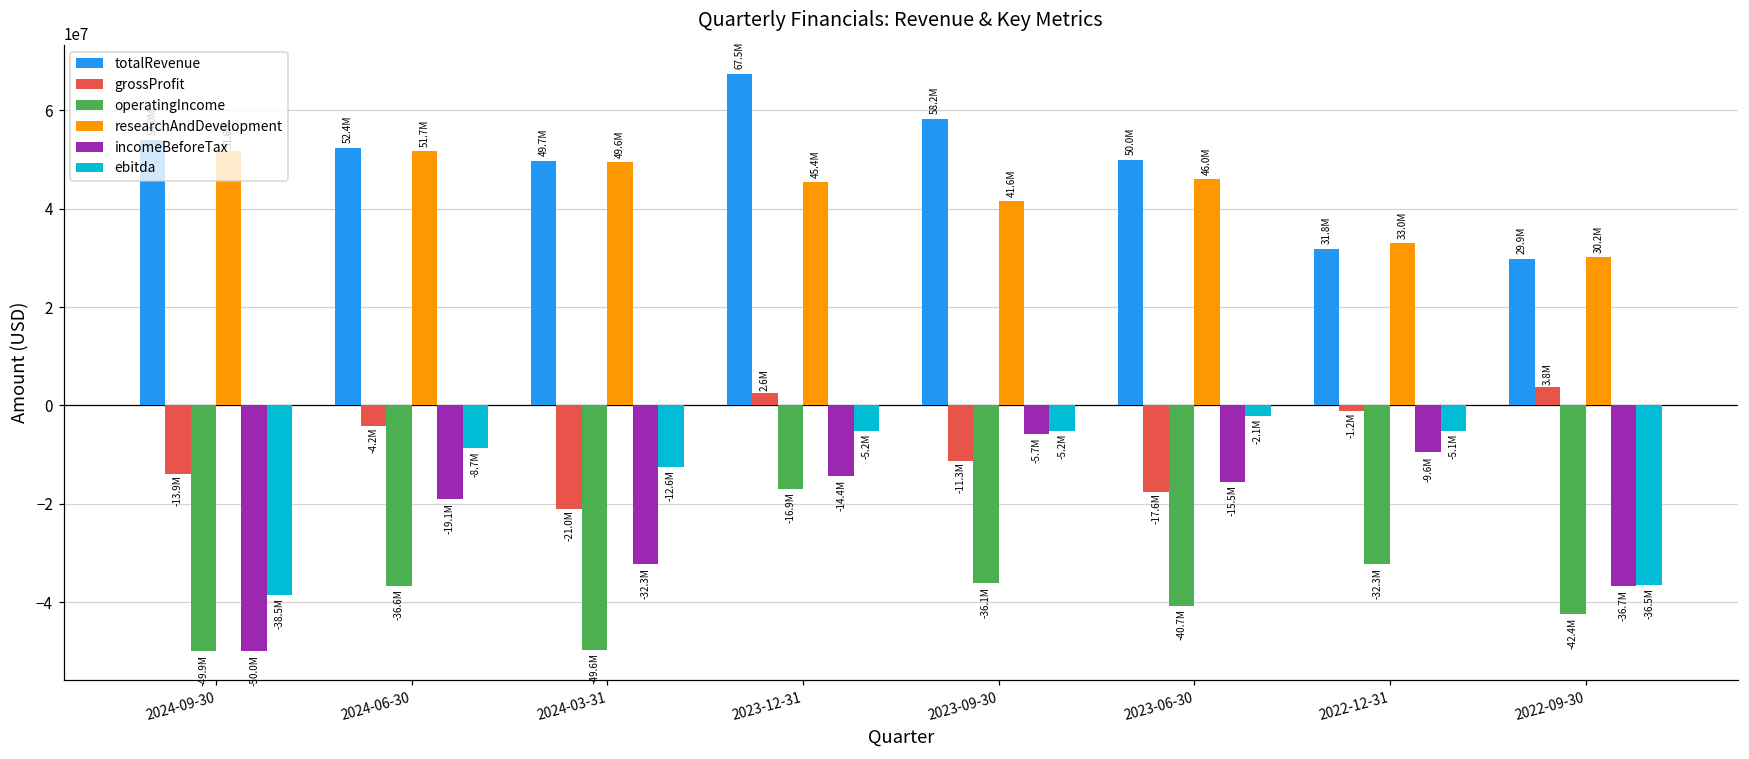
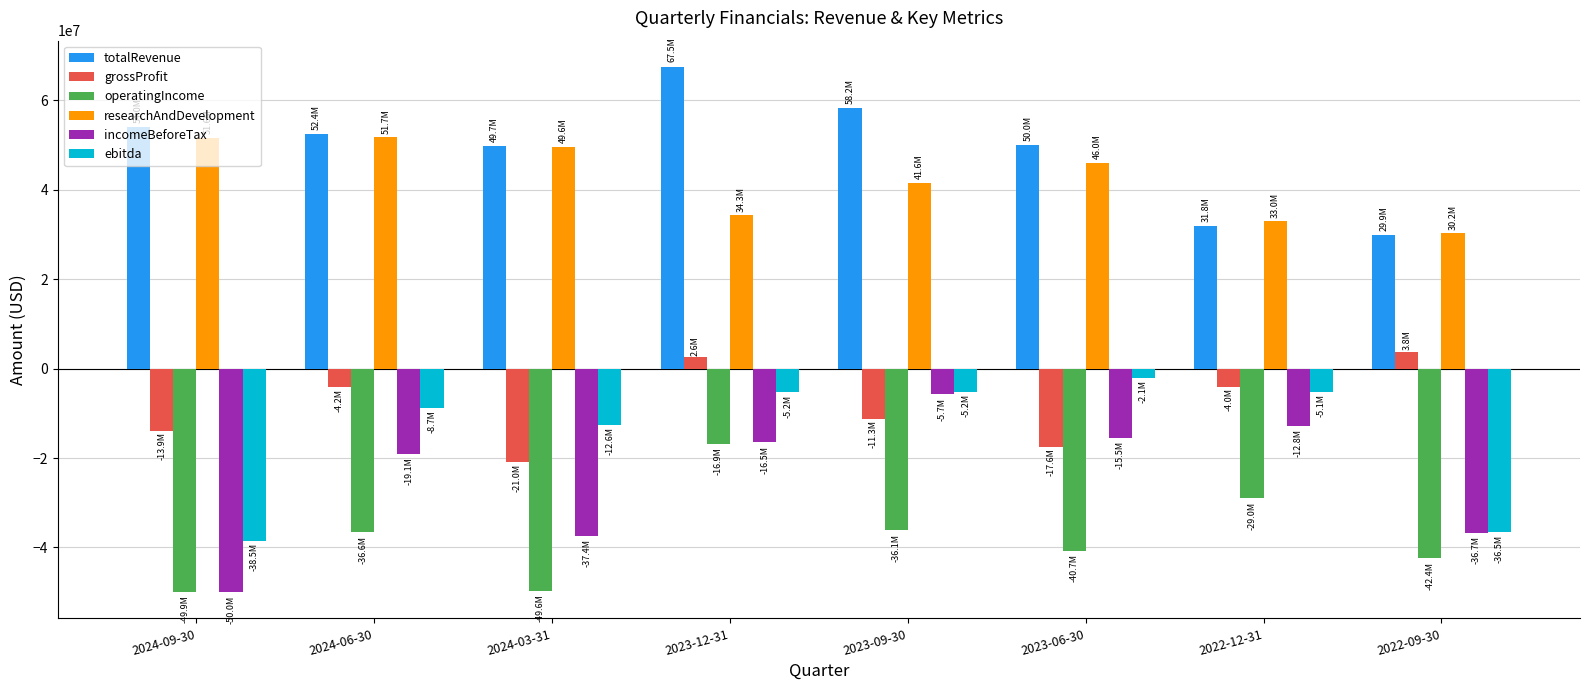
incomeBeforeTax, 2024-03-31: -32.3M -> -37.4M
researchAndDevelopment, 2023-12-31: 45.4M -> 34.3M
incomeBeforeTax, 2023-12-31: -14.4M -> -16.5M
grossProfit, 2022-12-31: -1.2M -> -4.0M
operatingIncome, 2022-12-31: -32.3M -> -29.0M
incomeBeforeTax, 2022-12-31: -9.6M -> -12.8M
